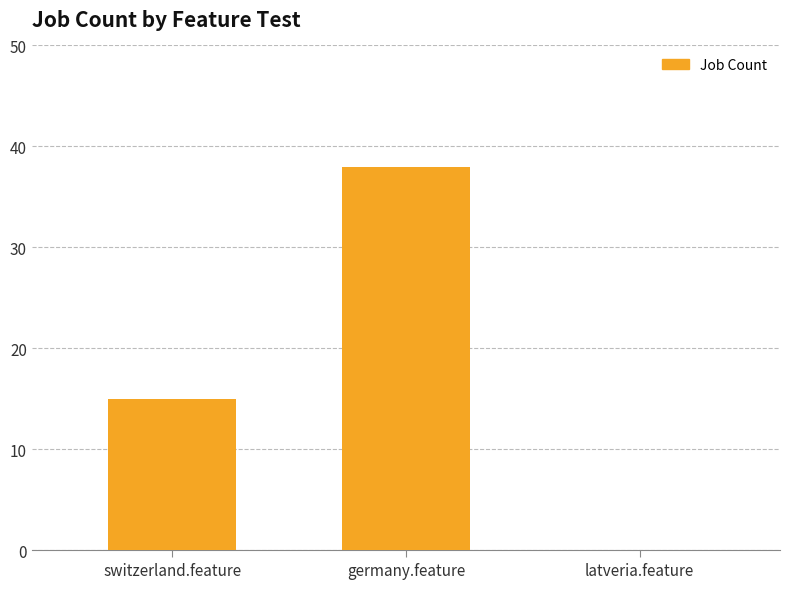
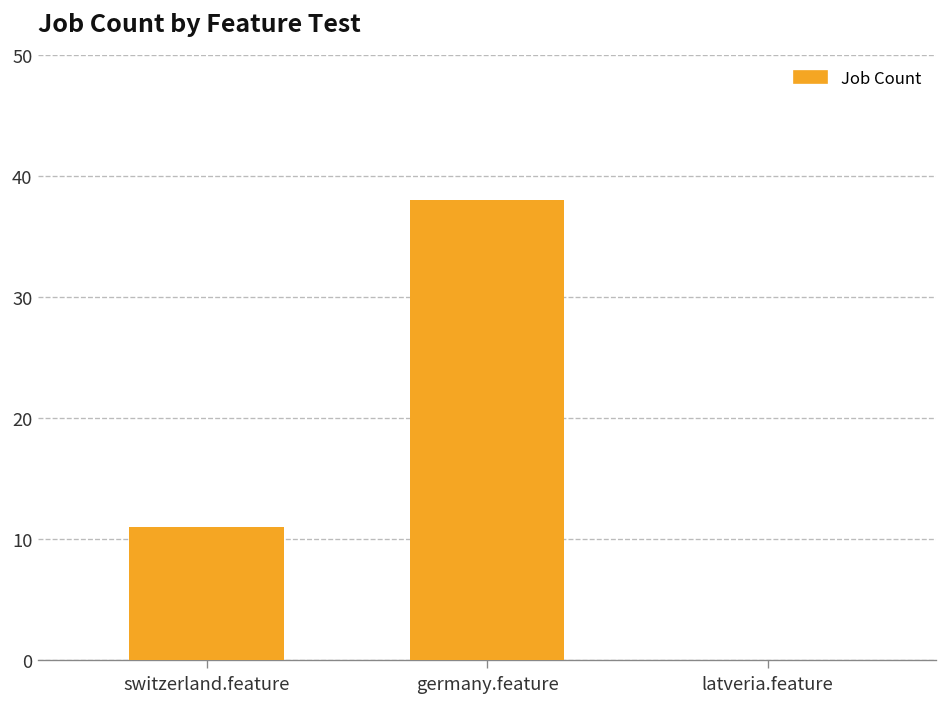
switzerland.feature: 15 -> 11
